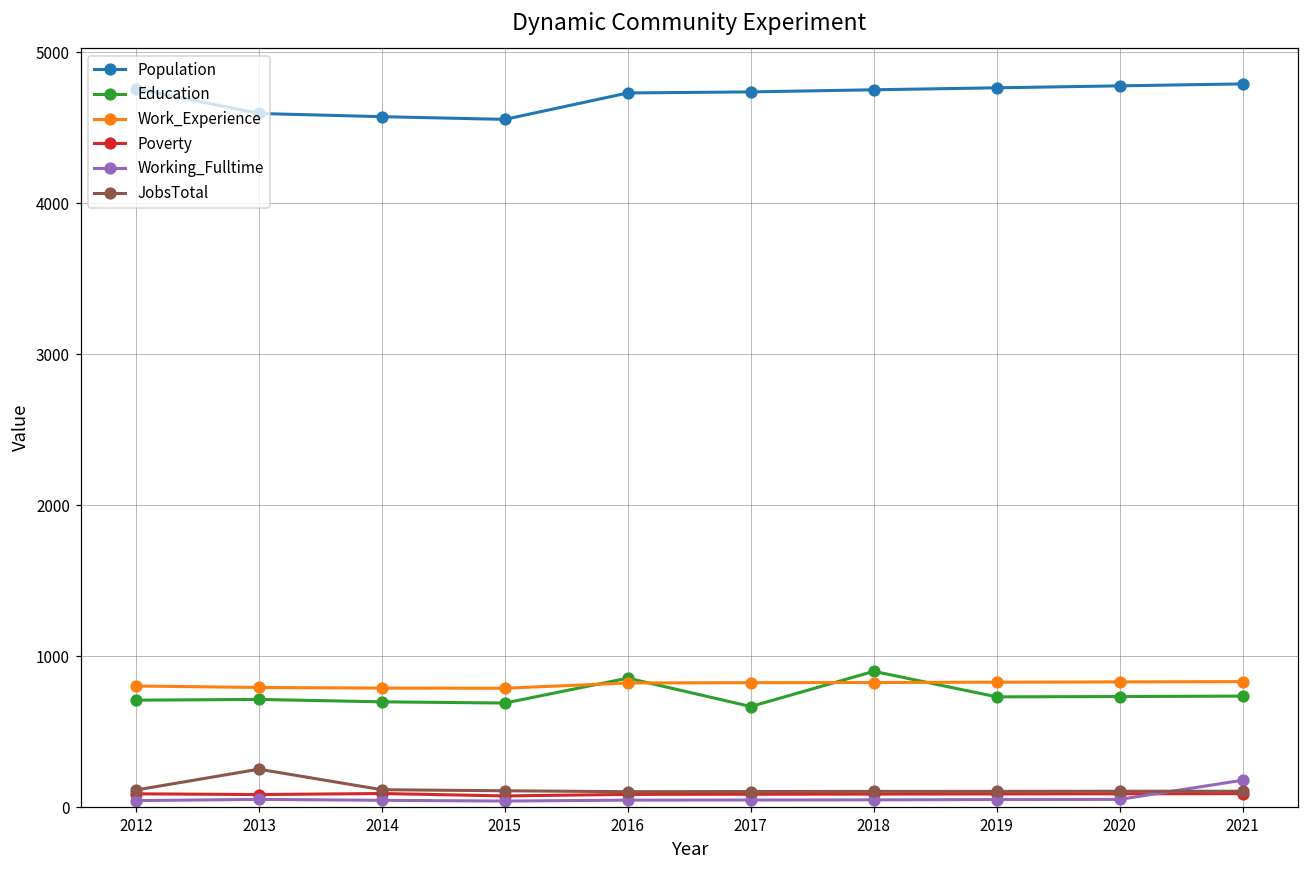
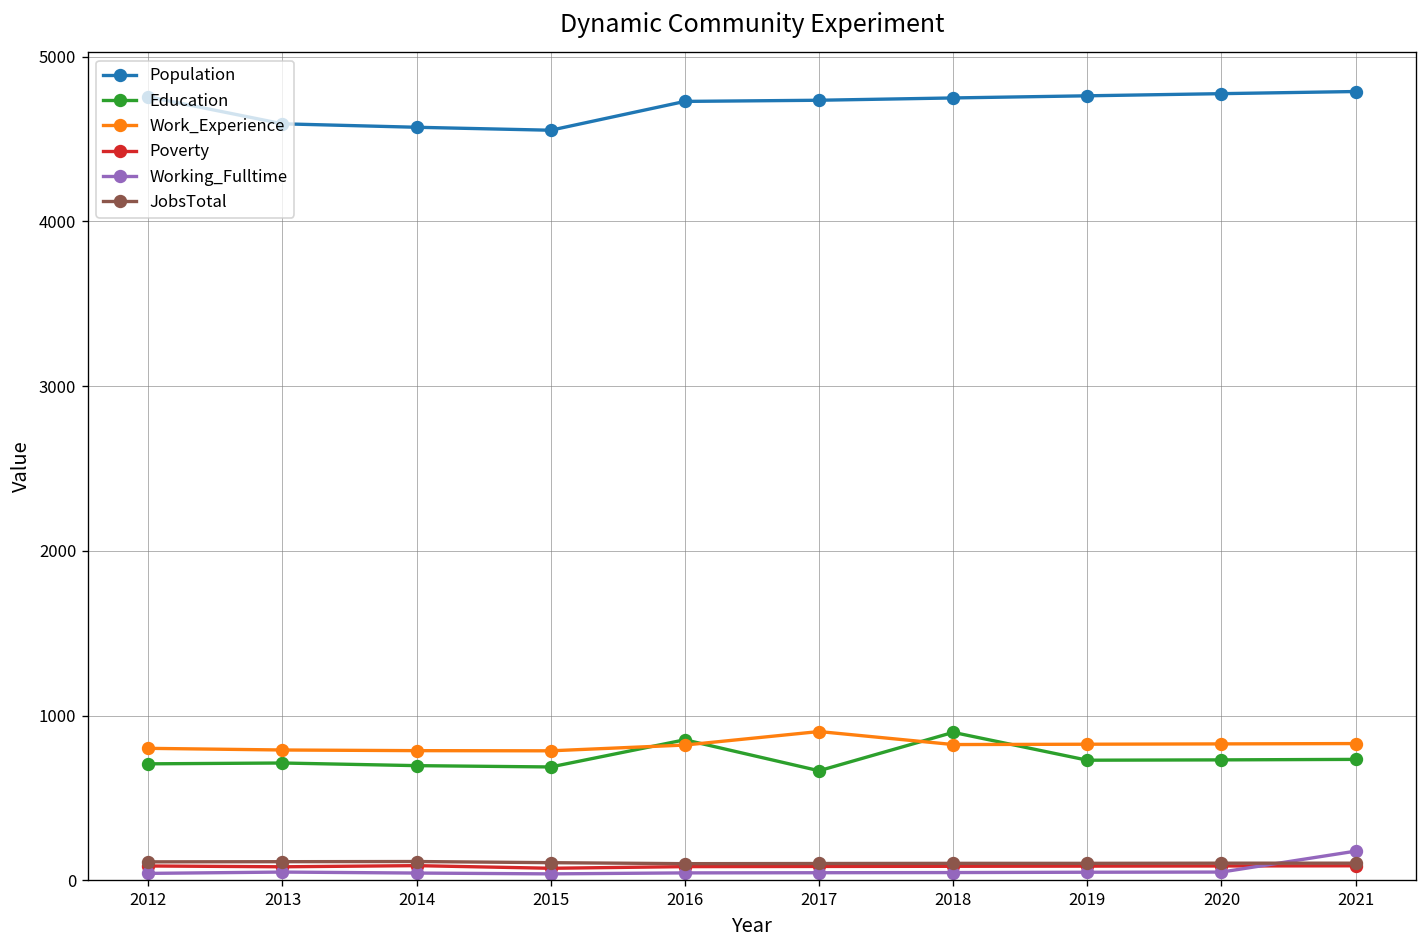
JobsTotal, 2013: 250 -> 110
Work_Experience, 2017: 820 -> 900
